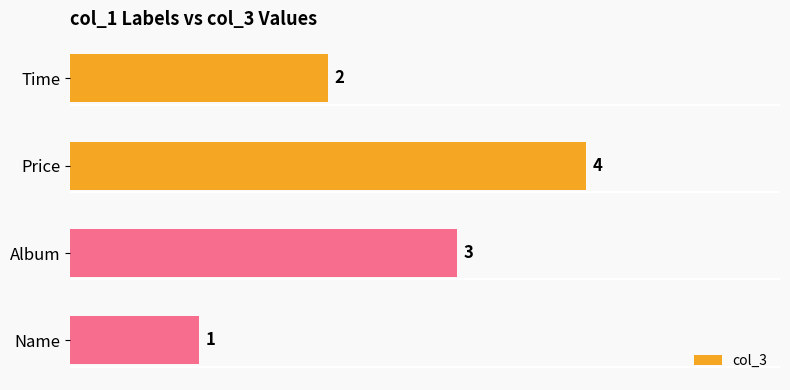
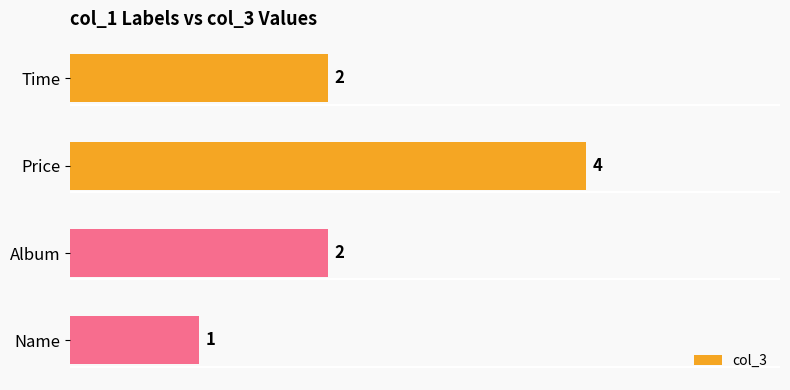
Album: 3 -> 2
